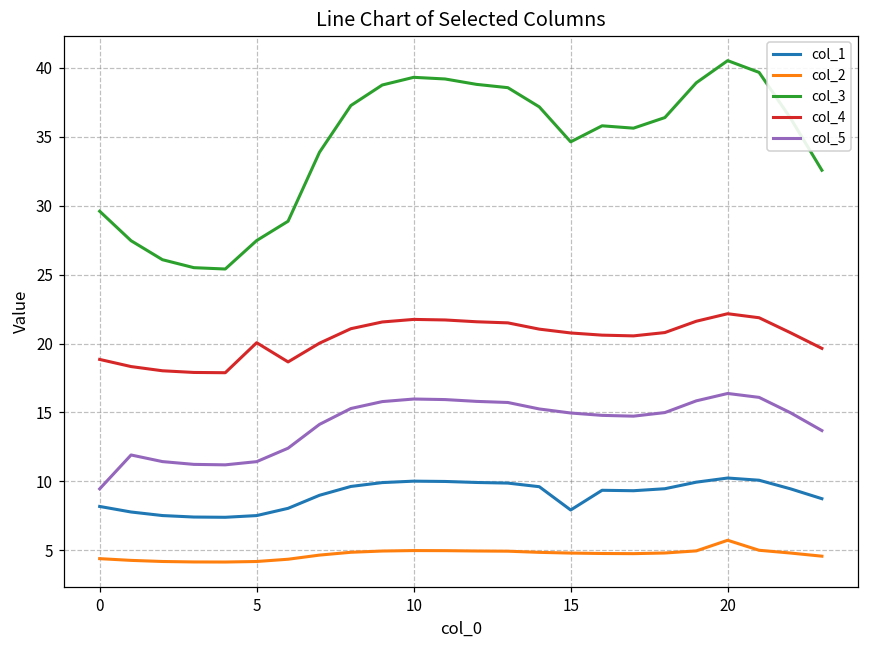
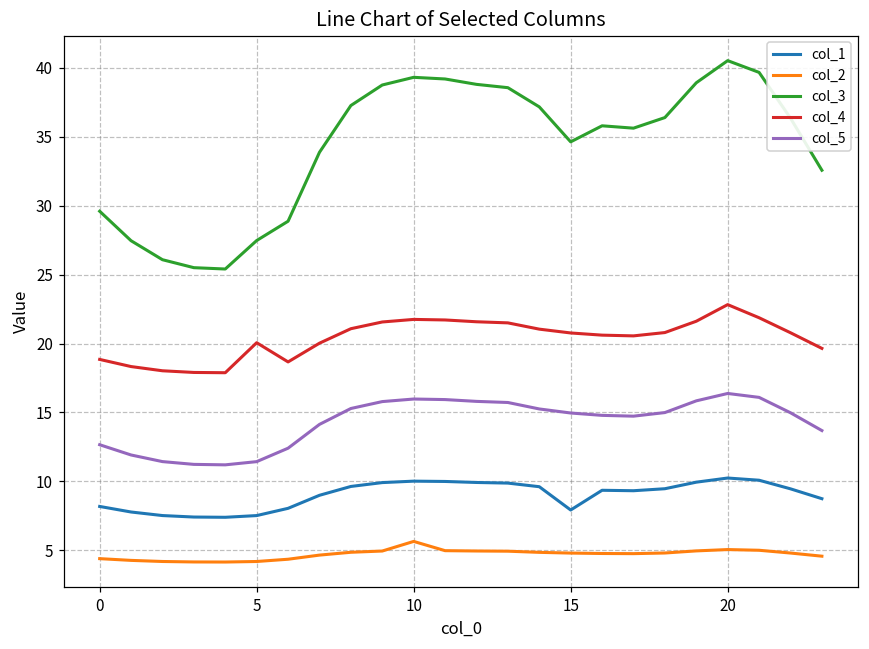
col_5, 0: 9.5 -> 12.7
col_2, 10: 5.0 -> 5.7
col_2, 20: 5.7 -> 5.1
col_4, 20: 22.2 -> 22.8
